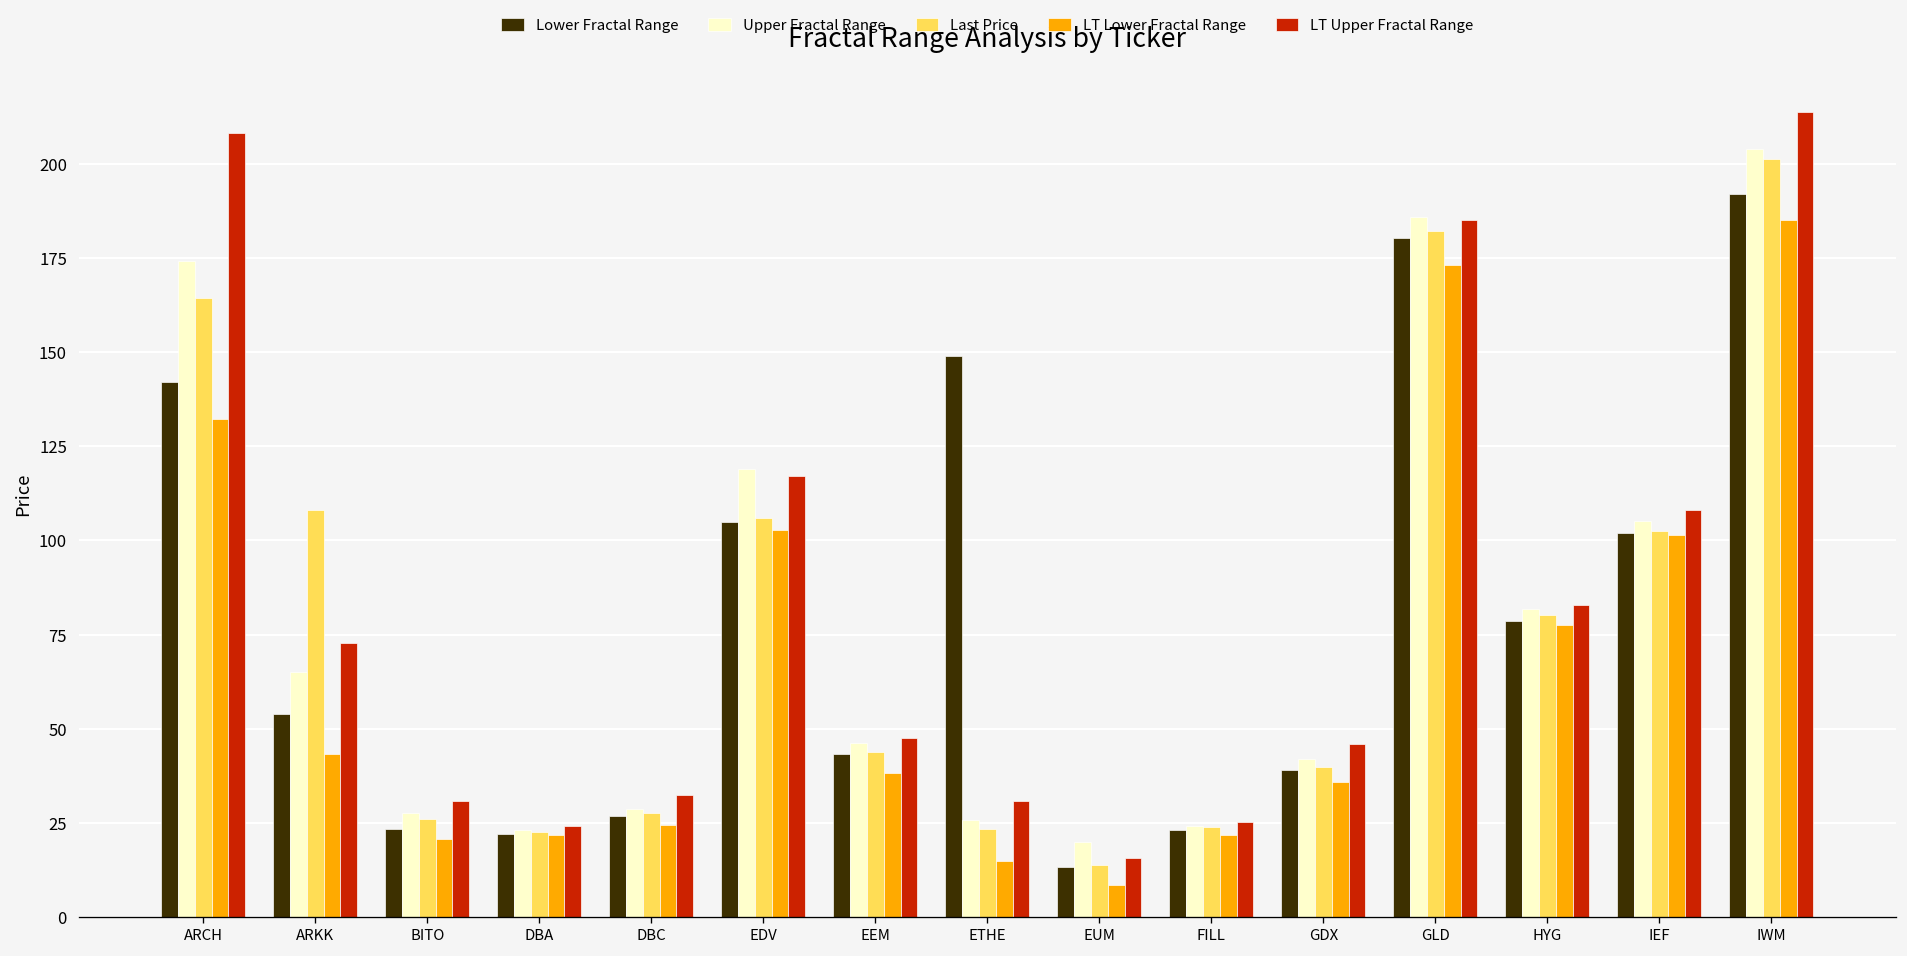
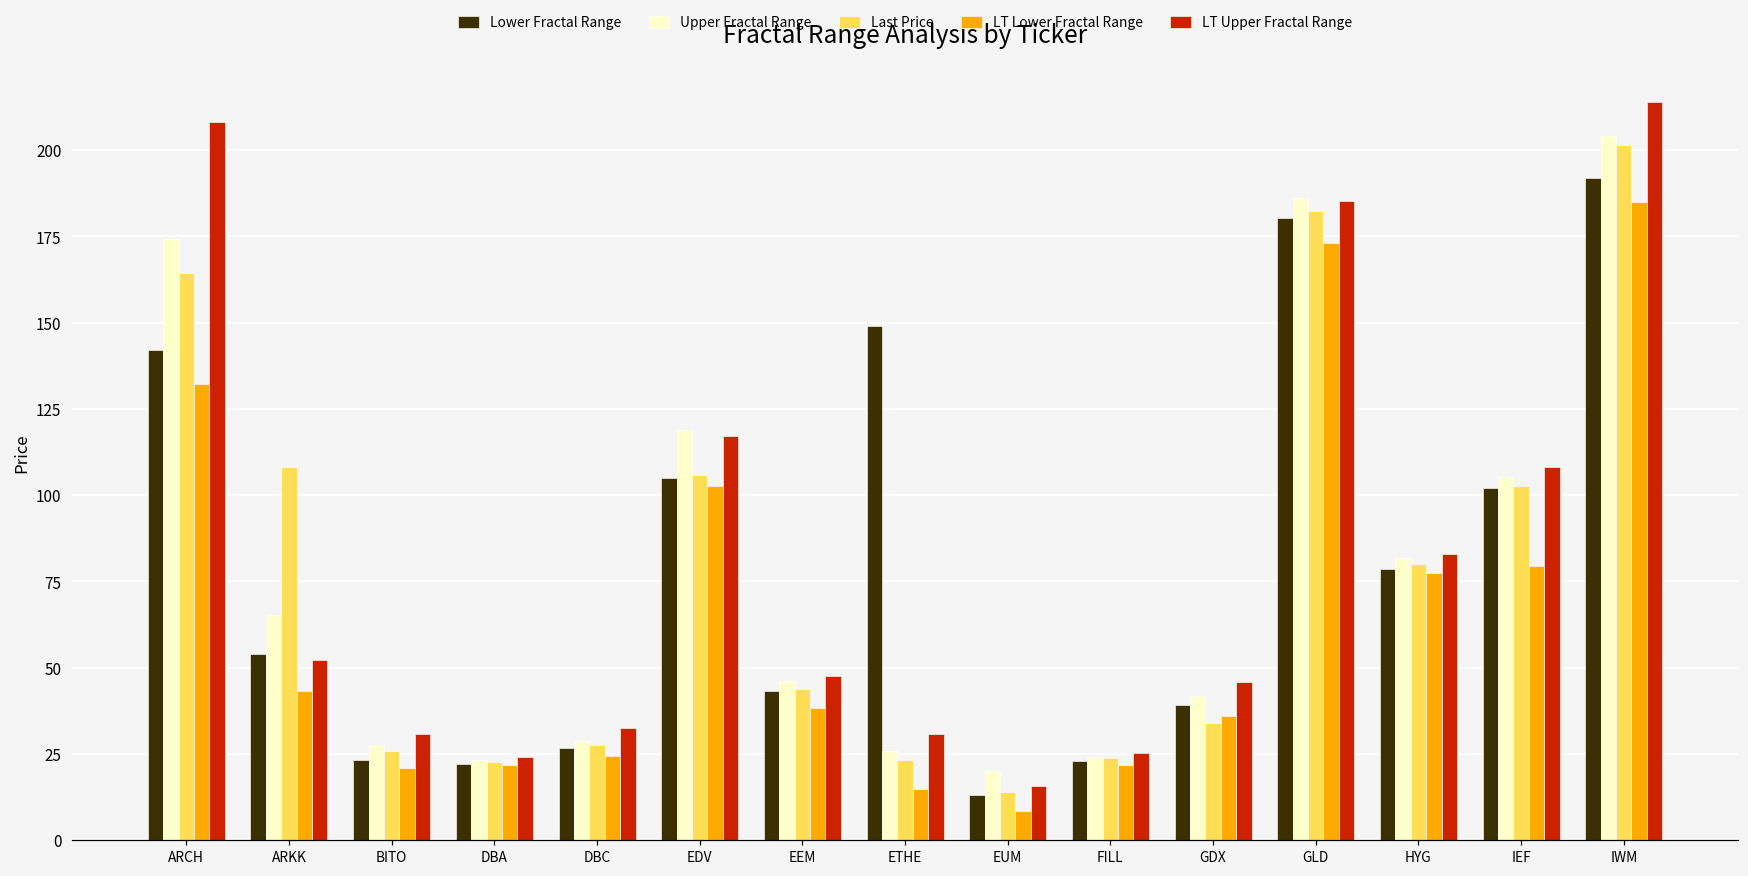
LT Upper Fractal Range, ARKK: 73 -> 52
Last Price, GDX: 40 -> 34
LT Lower Fractal Range, IEF: 101 -> 79
